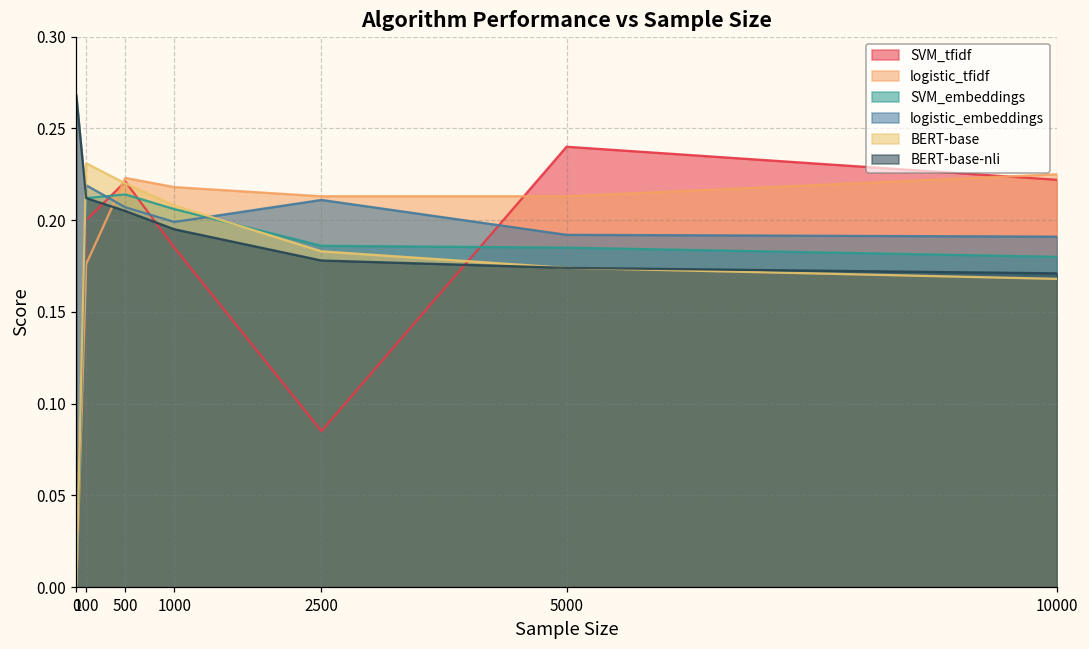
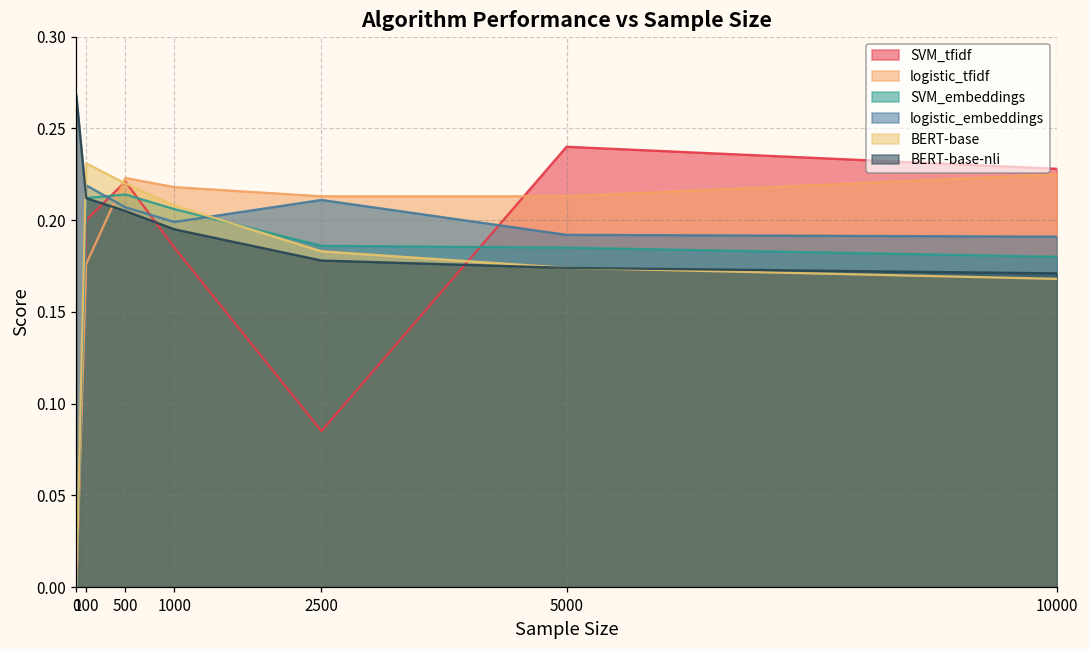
SVM_tfidf, 10000: 0.222 -> 0.228
